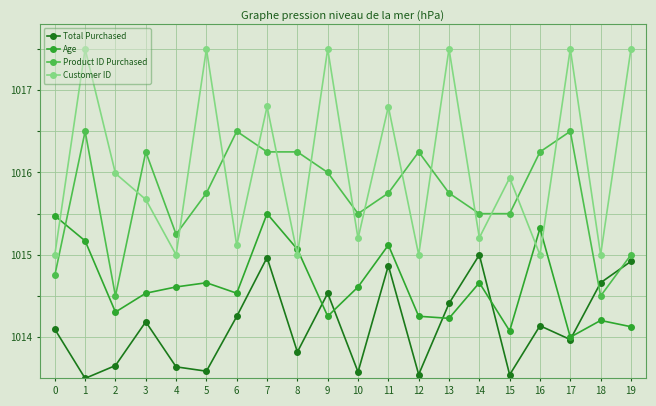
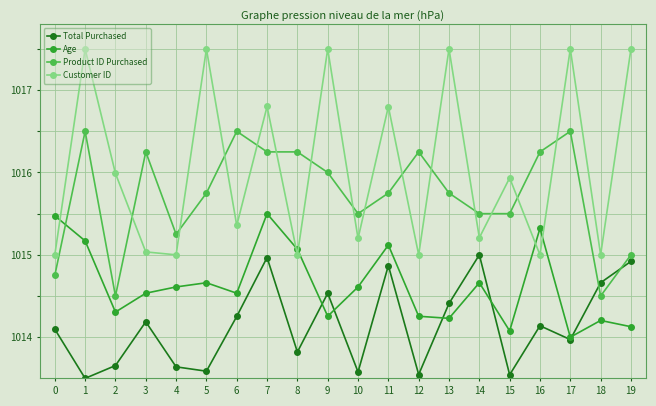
Customer ID, 3: 1015.7 -> 1015.0
Customer ID, 6: 1015.1 -> 1015.4
